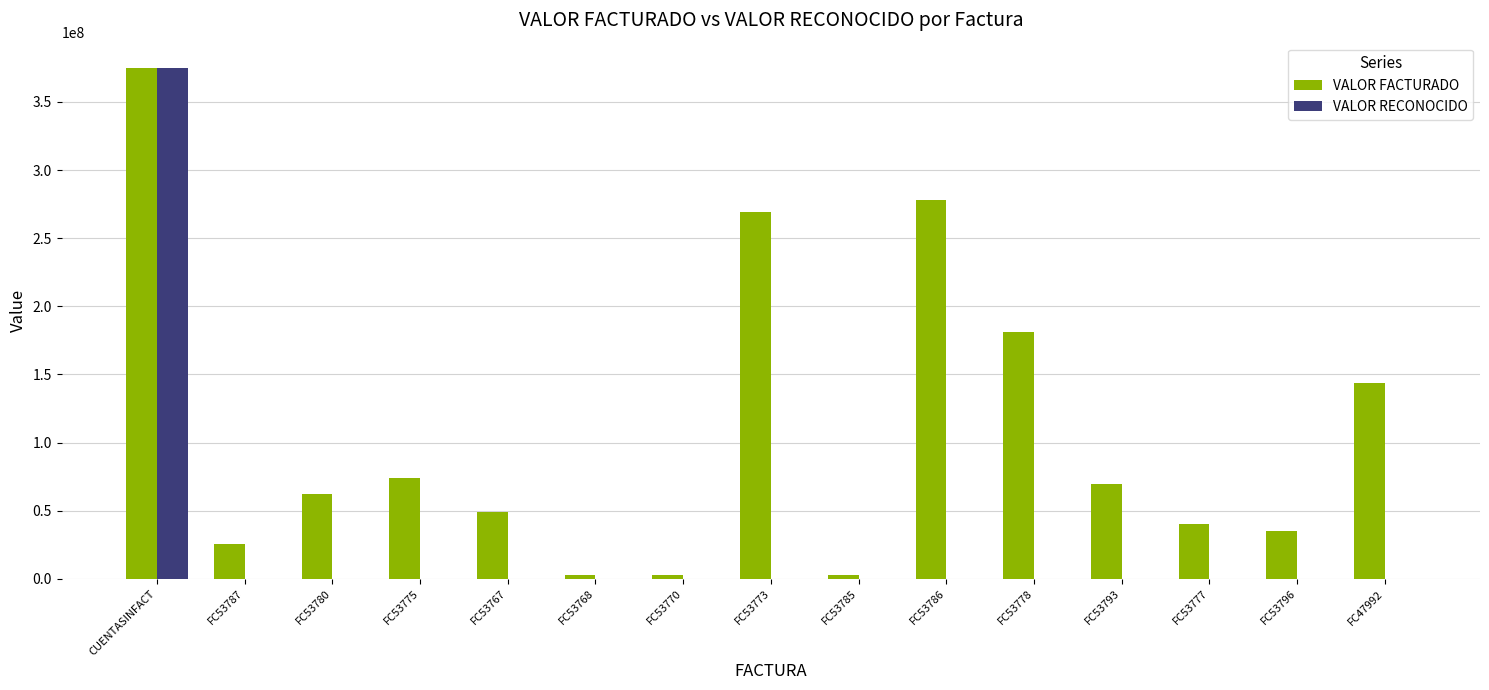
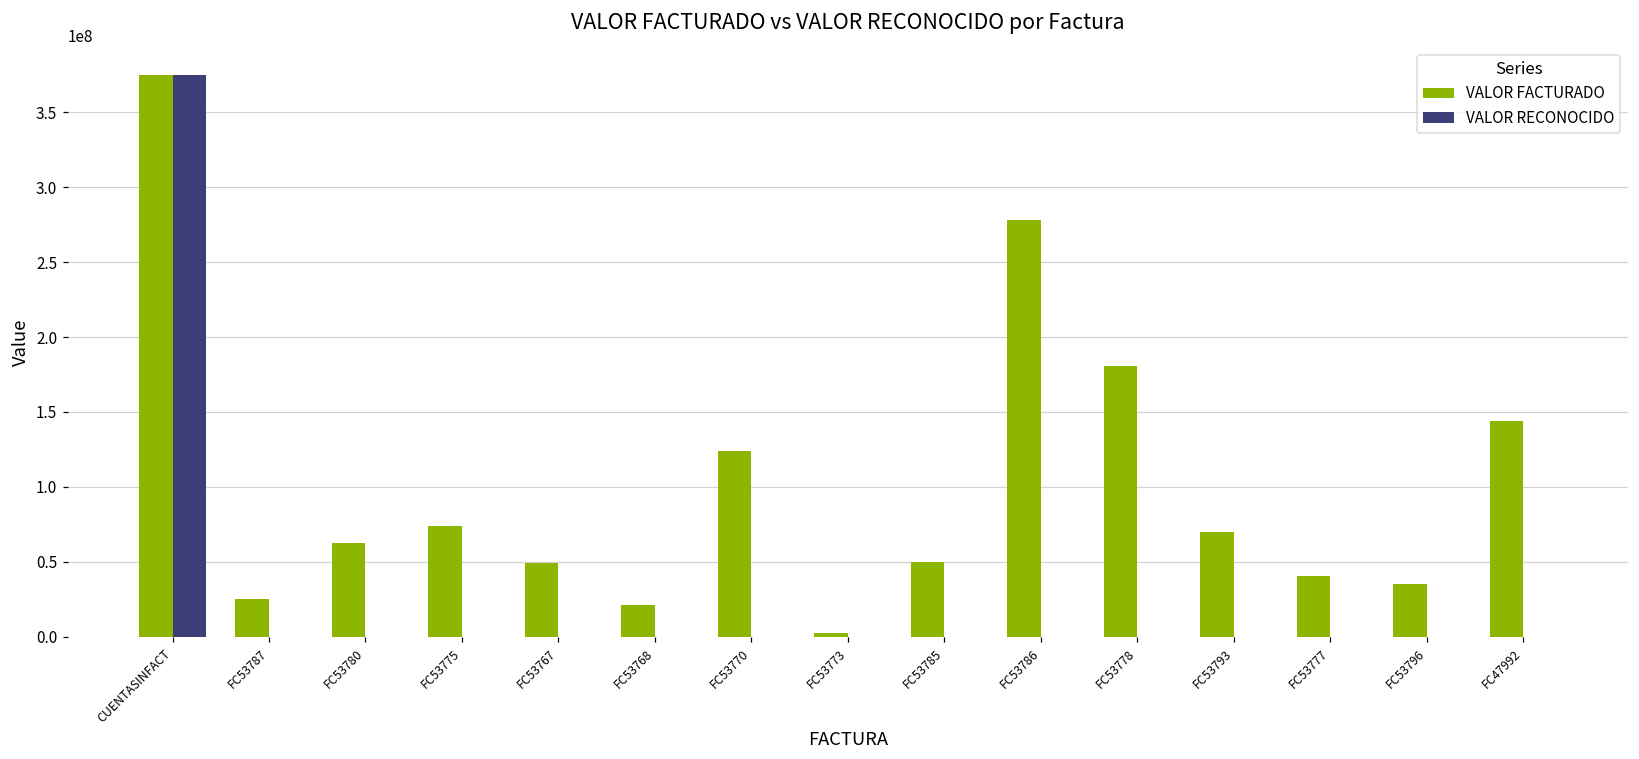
VALOR FACTURADO, FC53768: 3000000 -> 21000000
VALOR FACTURADO, FC53770: 3000000 -> 124000000
VALOR FACTURADO, FC53773: 270000000 -> 3000000
VALOR FACTURADO, FC53785: 3000000 -> 50000000
